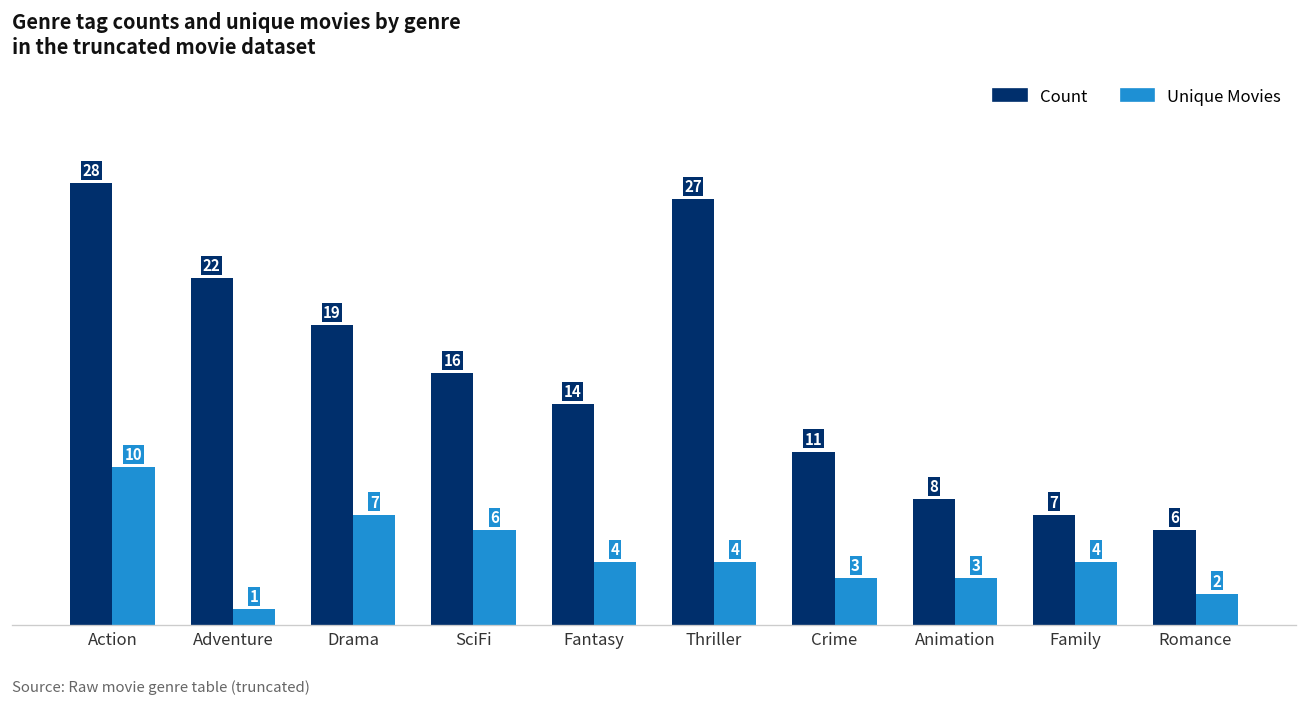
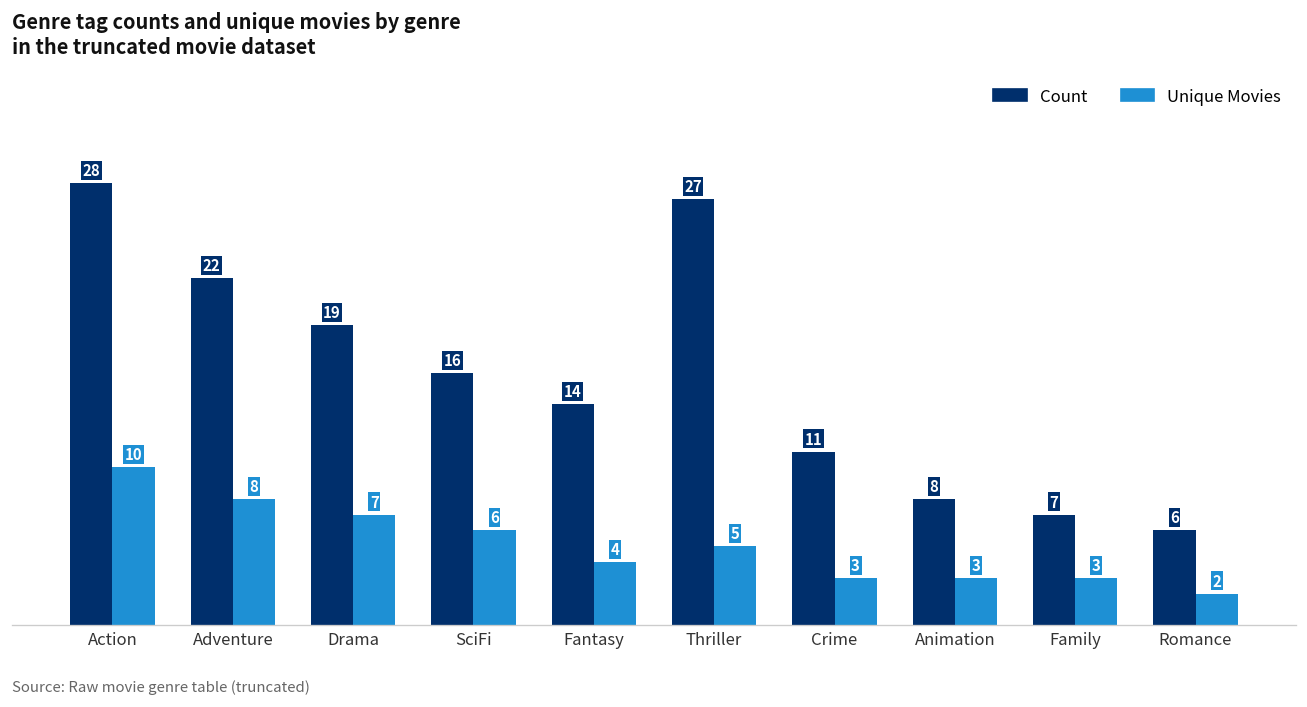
Unique Movies, Adventure: 1 -> 8
Unique Movies, Thriller: 4 -> 5
Unique Movies, Family: 4 -> 3
